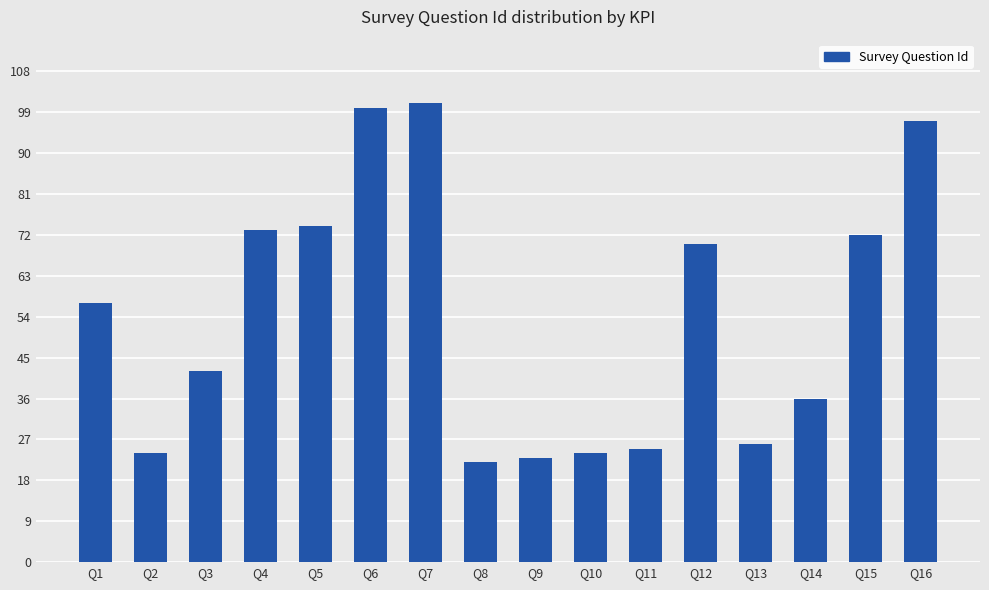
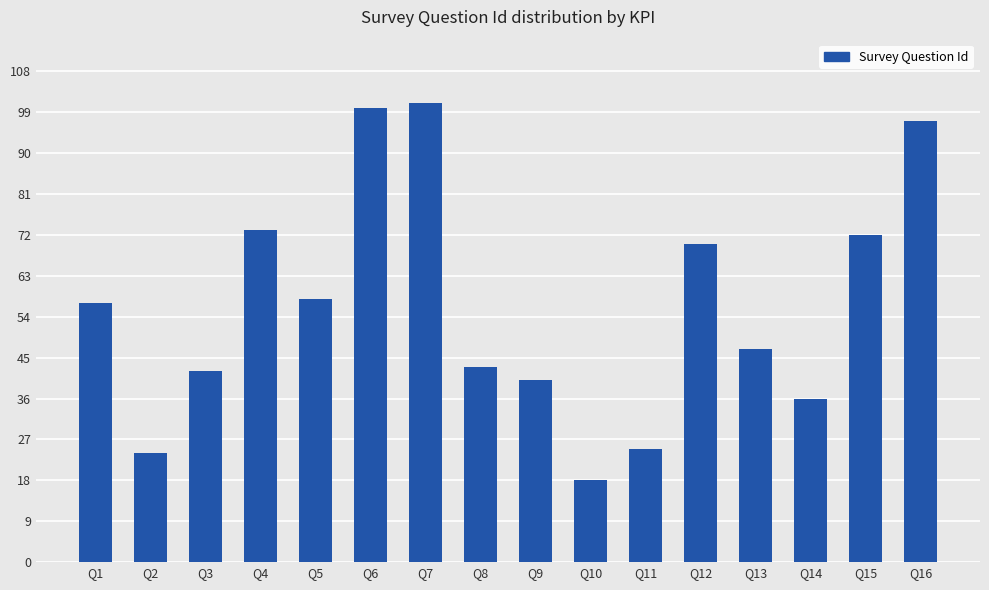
Q5: 74 -> 58
Q8: 22 -> 43
Q9: 23 -> 40
Q10: 24 -> 18
Q13: 26 -> 47
